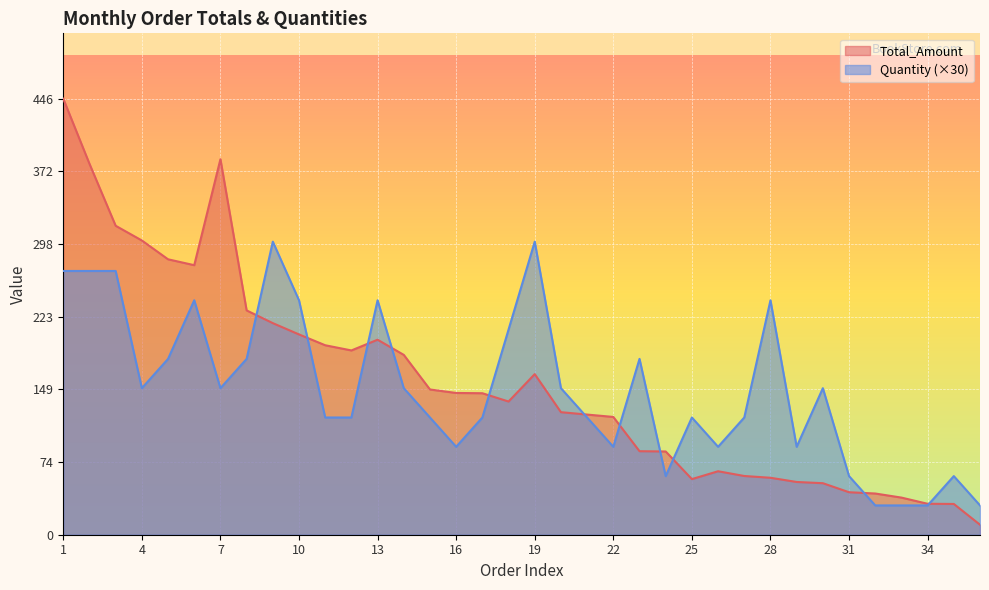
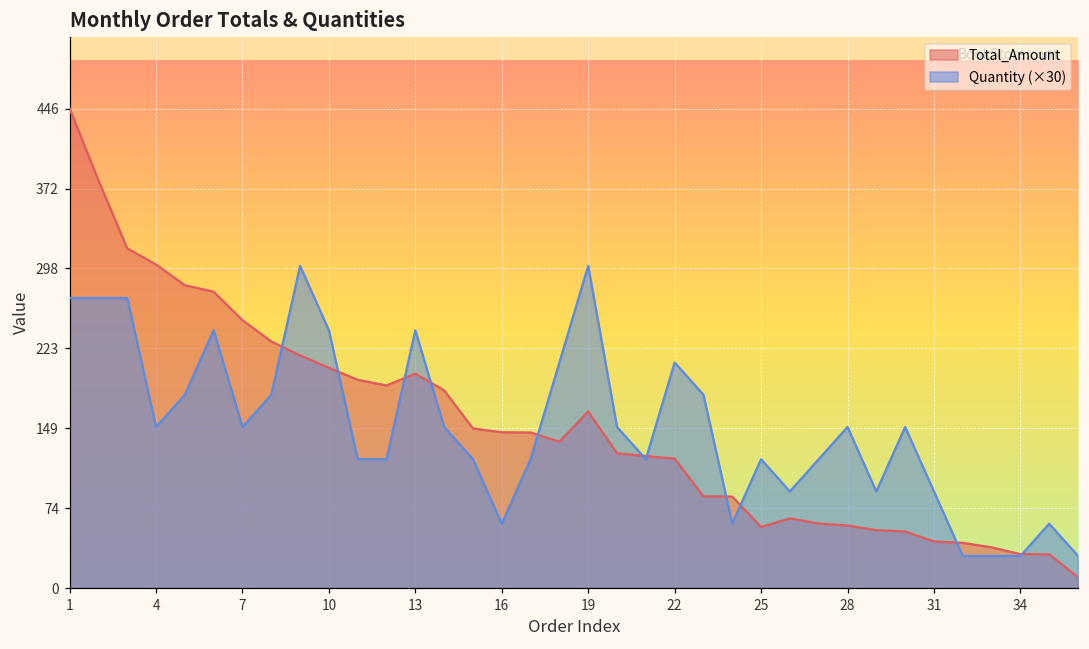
Total_Amount, 7: 380 -> 250
Quantity (×30), 16: 90 -> 60
Quantity (×30), 22: 90 -> 210
Quantity (×30), 28: 240 -> 150
Quantity (×30), 31: 60 -> 90
